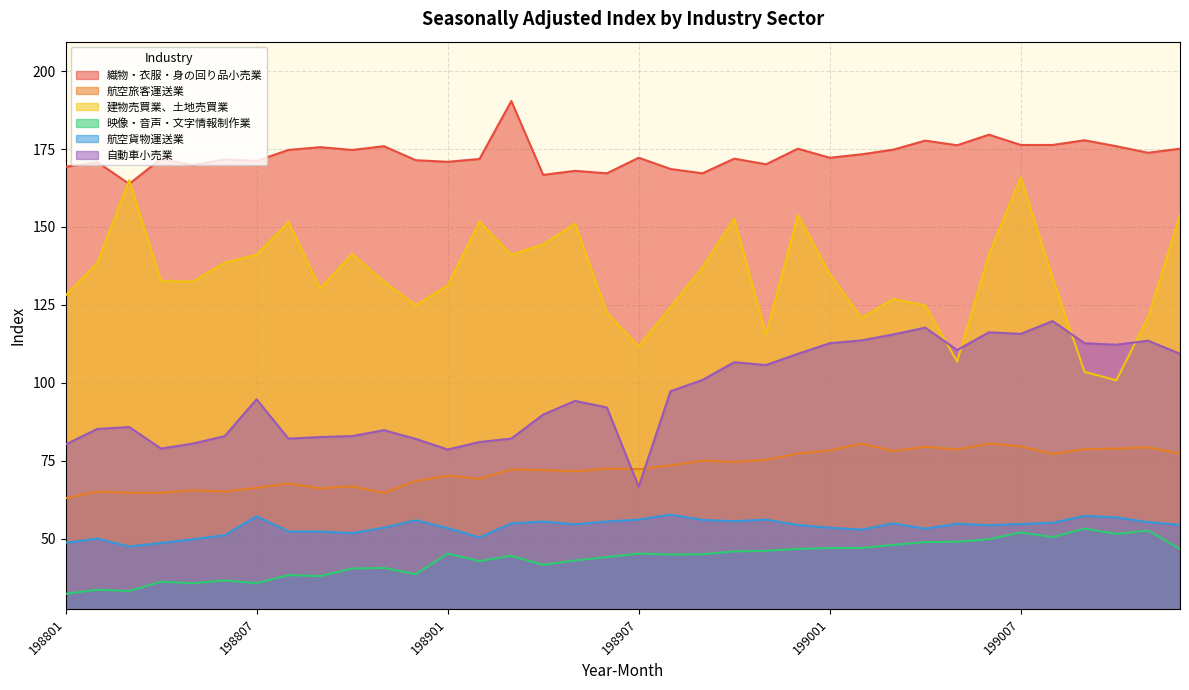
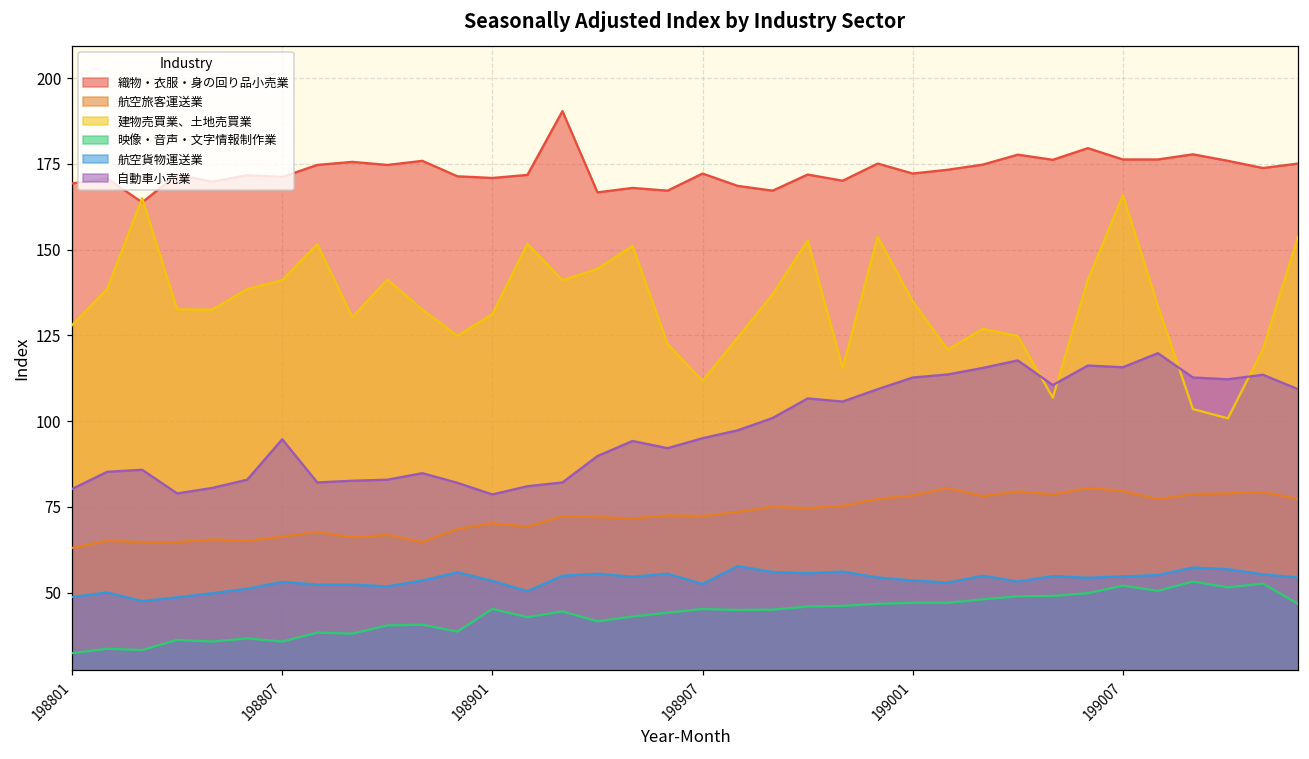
航空貨物運送業, 198807: 57 -> 53
航空貨物運送業, 198907: 56 -> 53
自動車小売業, 198907: 67 -> 95
